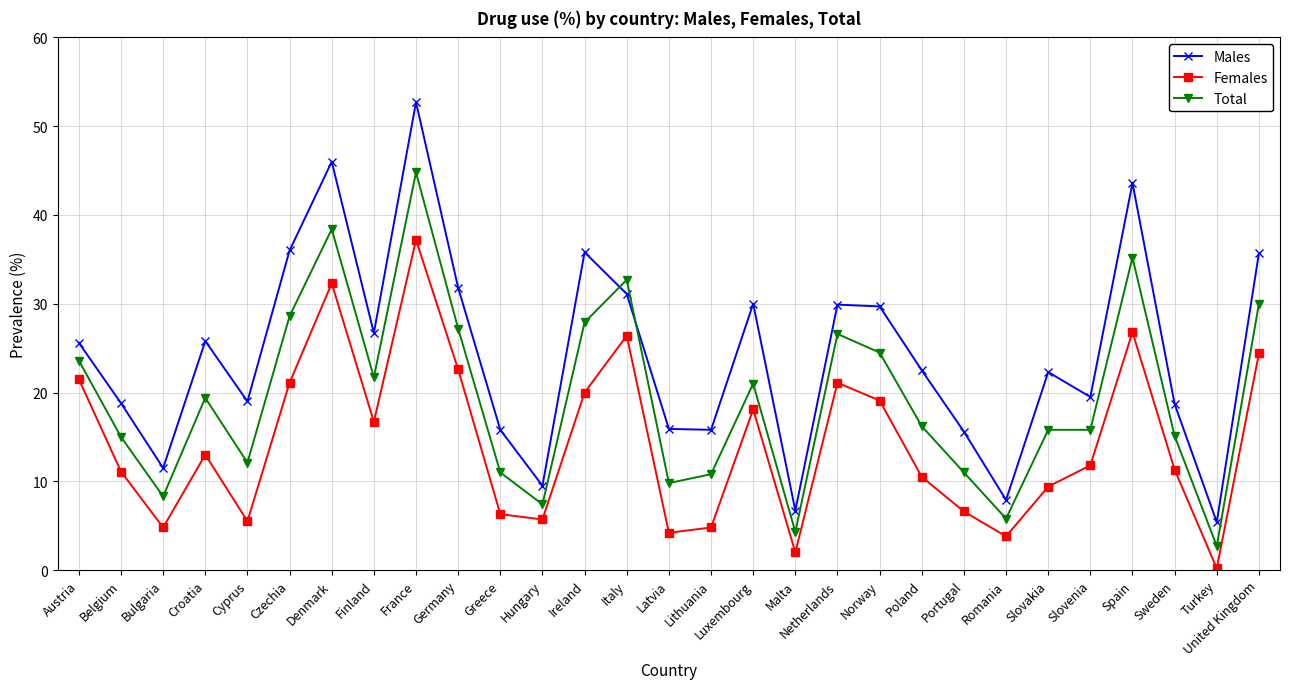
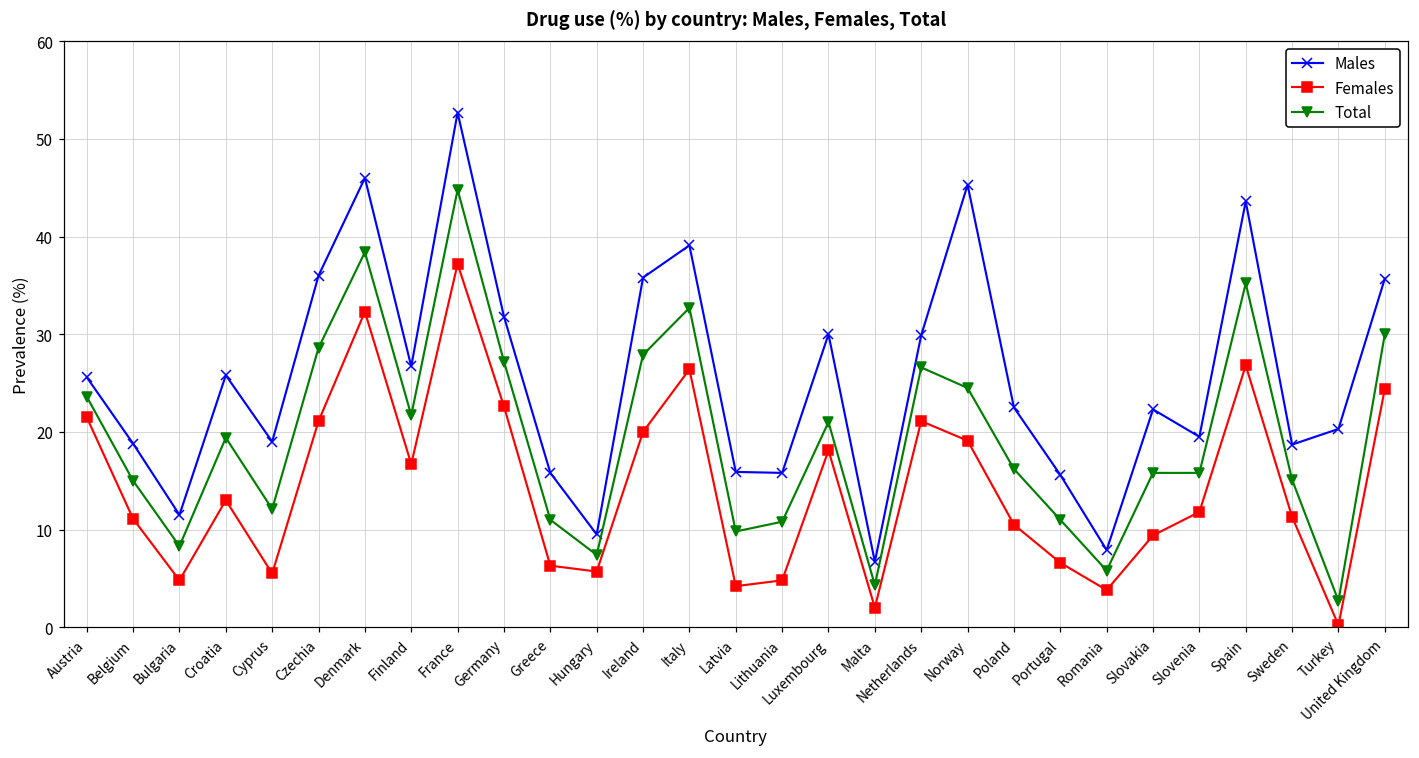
Males, Italy: 31 -> 39
Males, Norway: 30 -> 45
Males, Turkey: 5 -> 20
